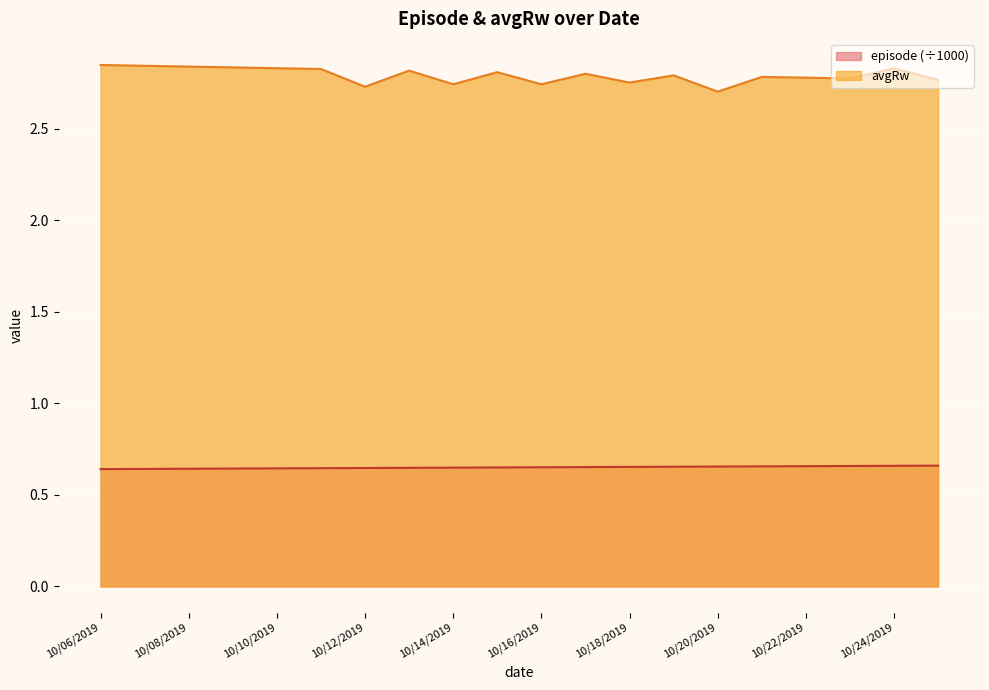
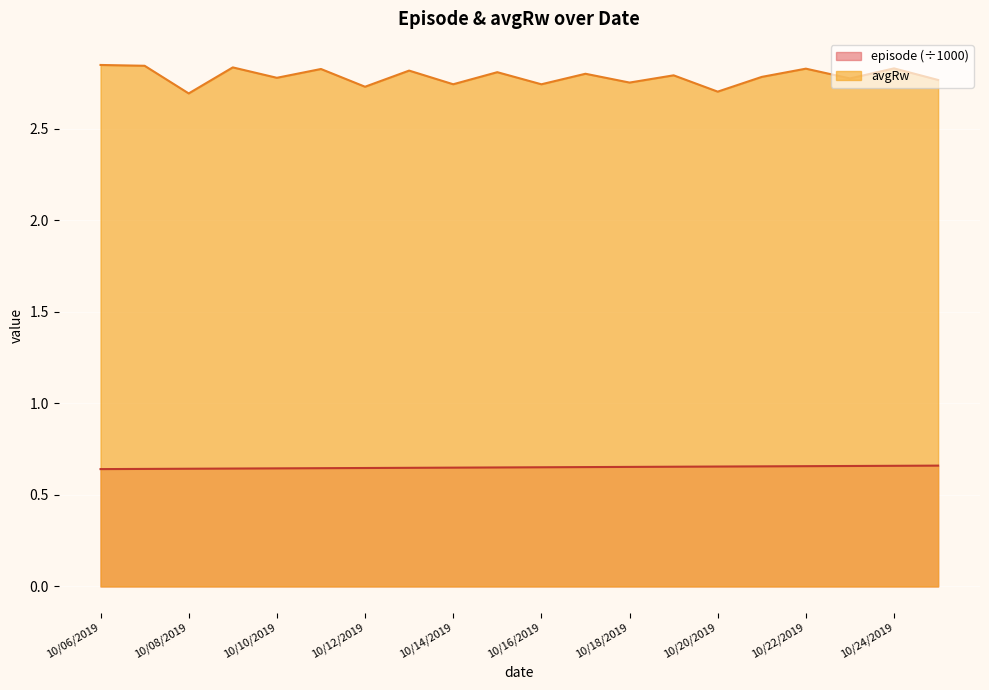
avgRw, 10/08/2019: 2.84 -> 2.69
avgRw, 10/10/2019: 2.83 -> 2.78
avgRw, 10/22/2019: 2.78 -> 2.83
